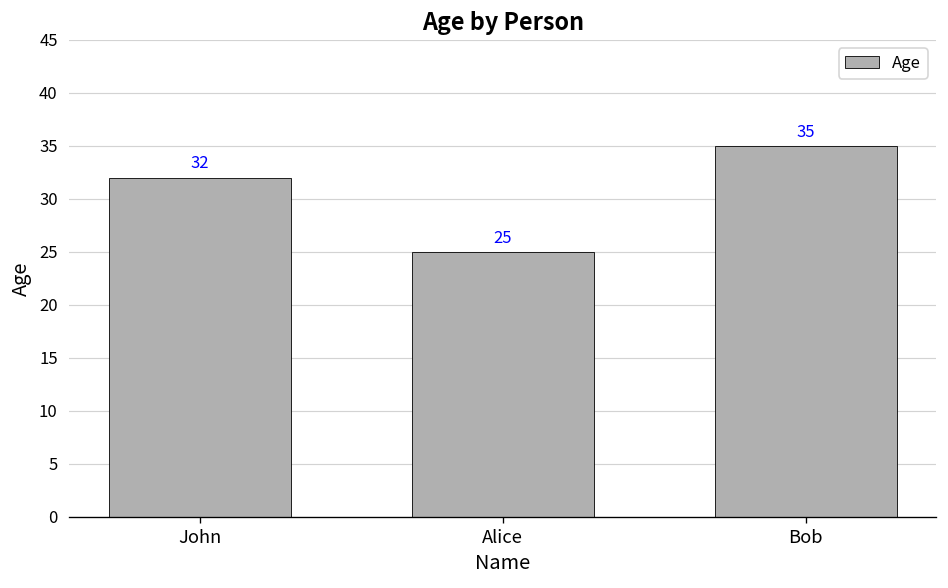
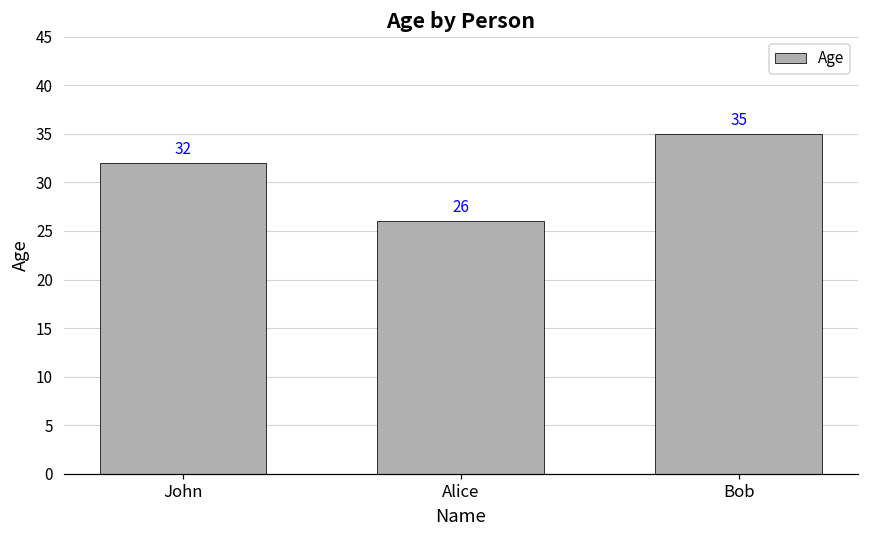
Alice: 25 -> 26
